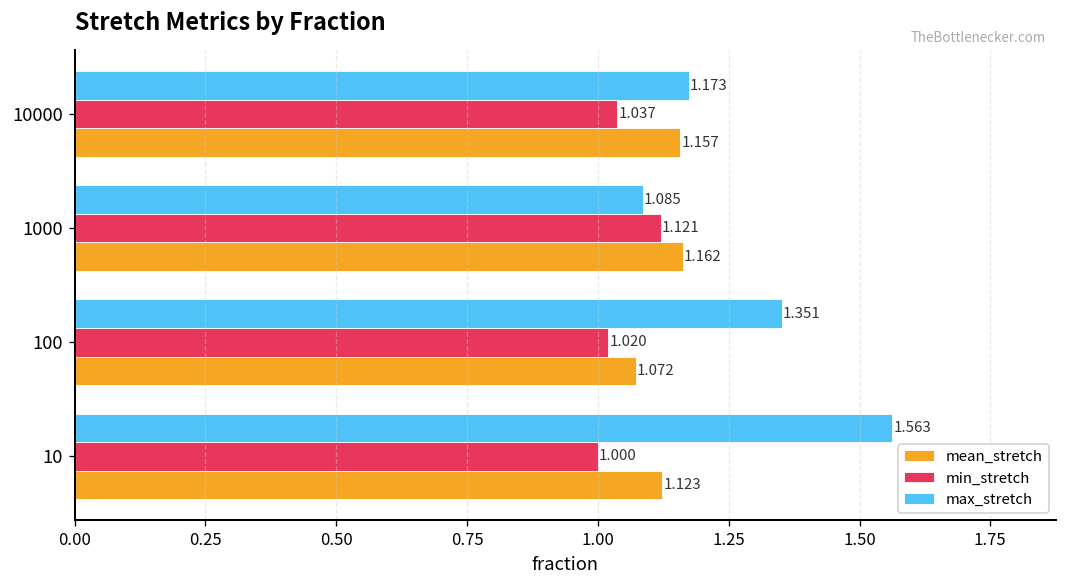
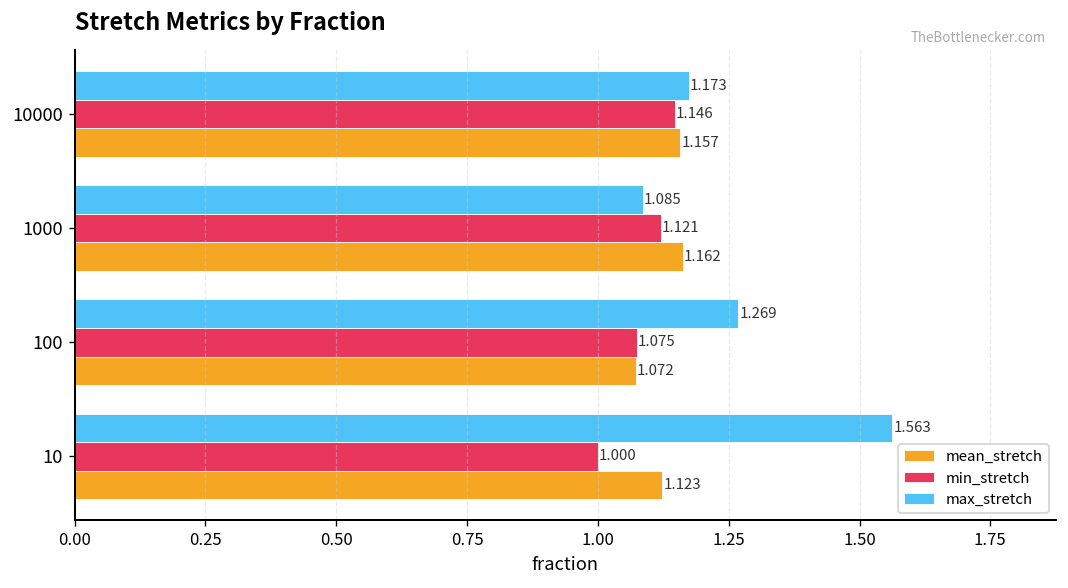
min_stretch, 10000: 1.037 -> 1.146
max_stretch, 100: 1.351 -> 1.269
min_stretch, 100: 1.020 -> 1.075
